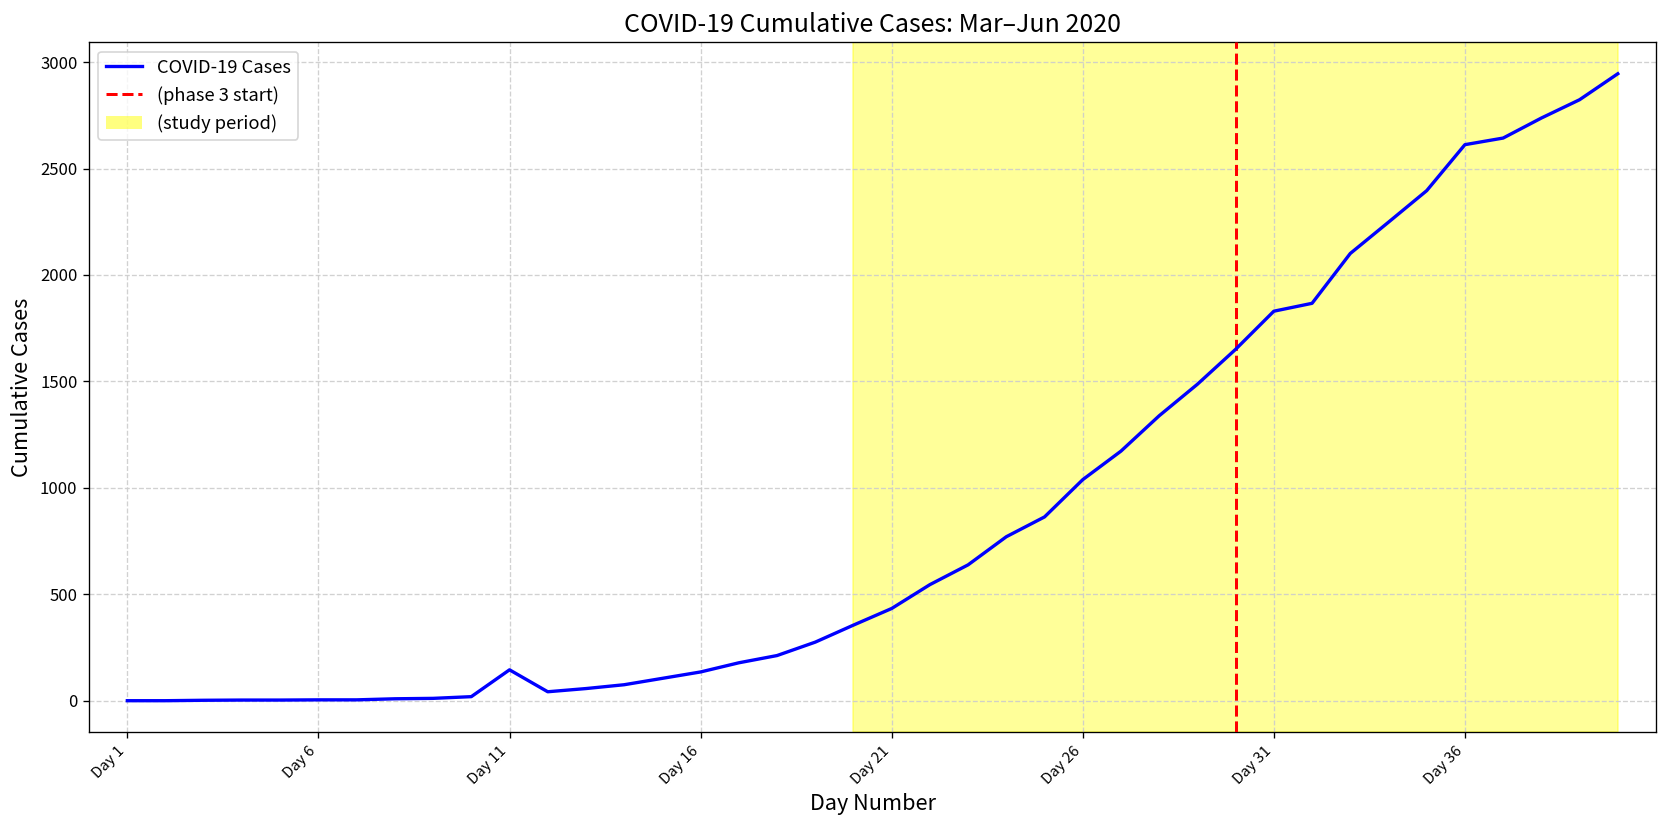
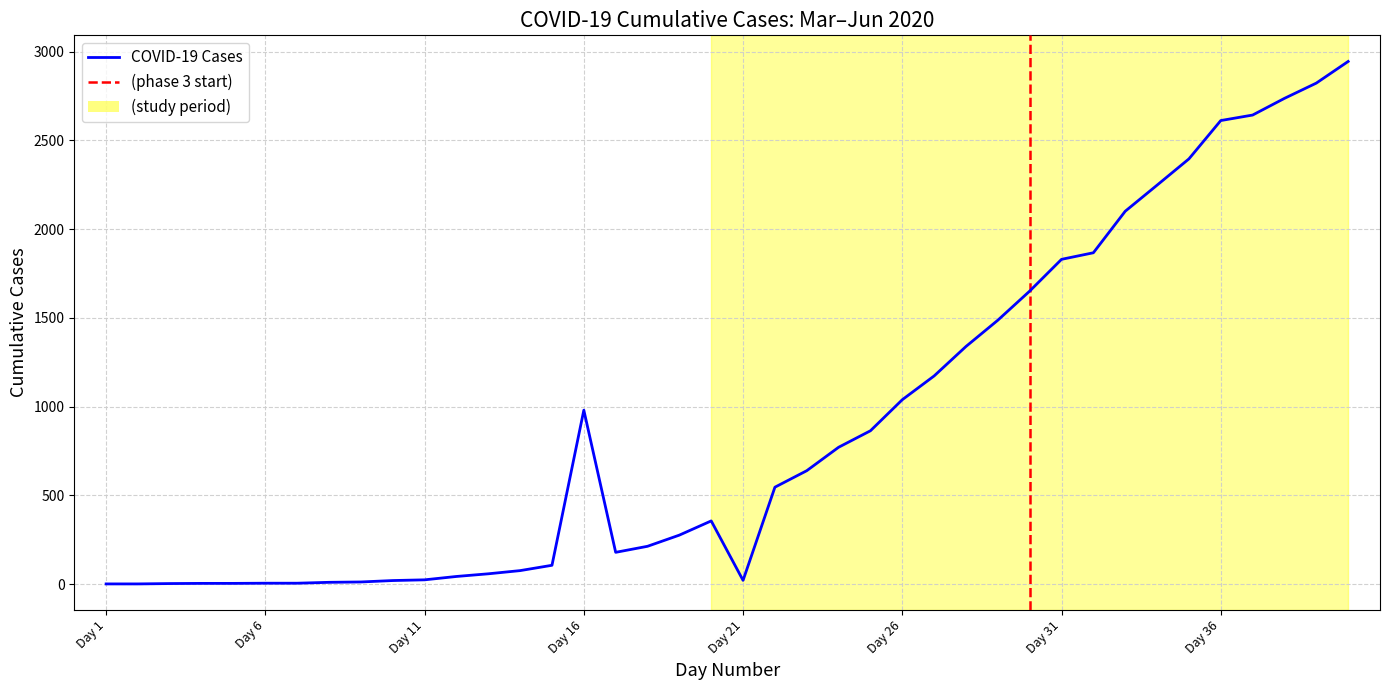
Day 11: 150 -> 20
Day 16: 140 -> 980
Day 21: 430 -> 20
